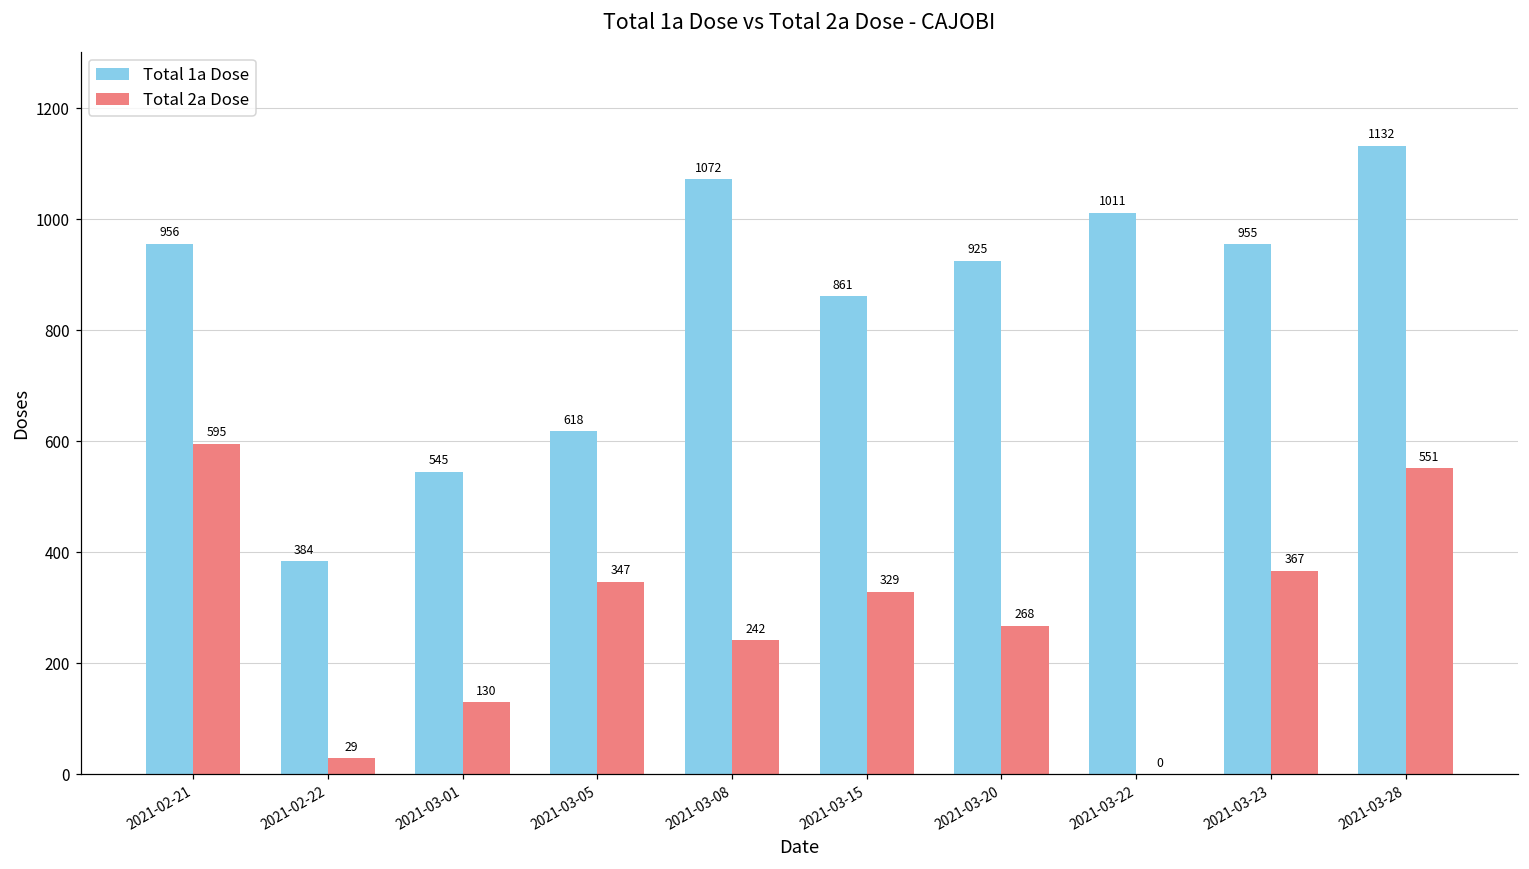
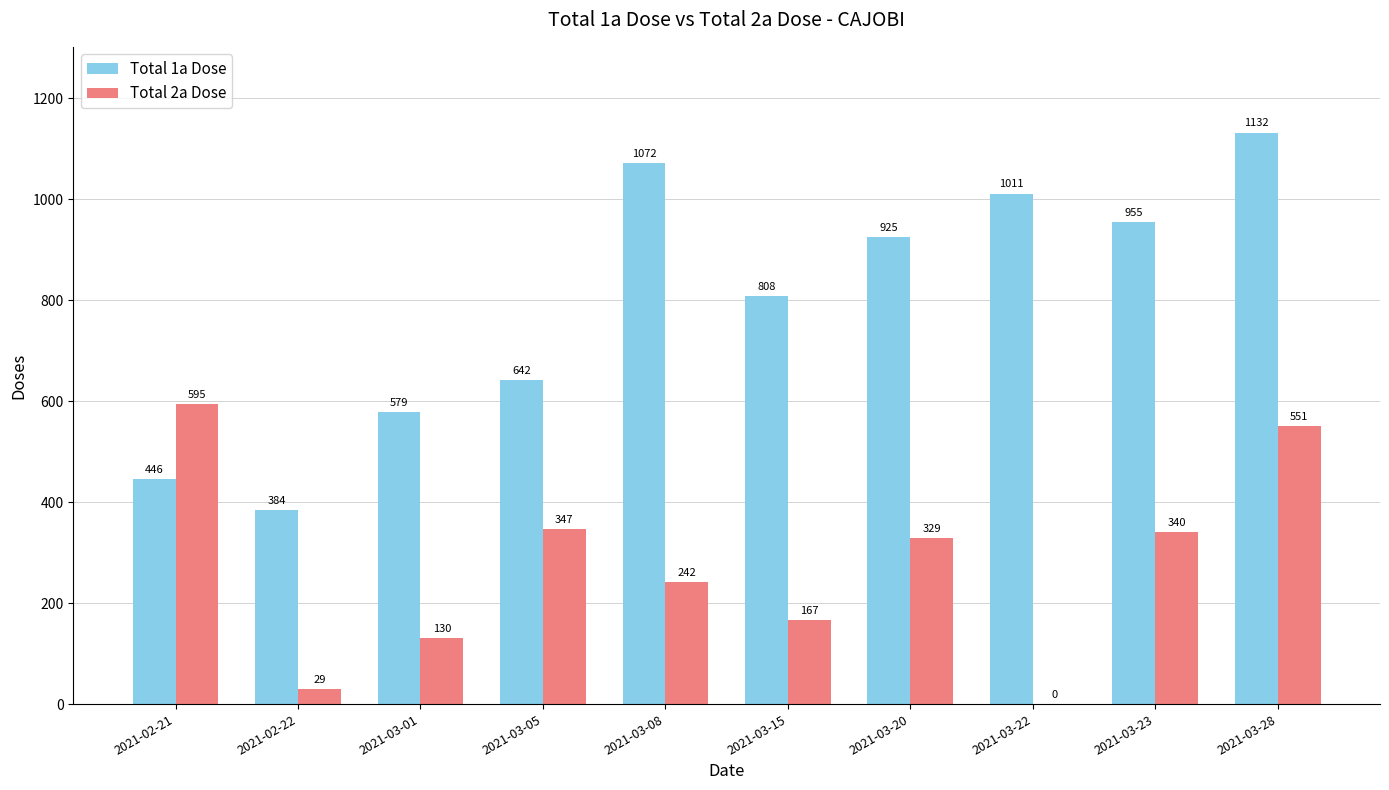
Total 1a Dose, 2021-02-21: 956 -> 446
Total 1a Dose, 2021-03-01: 545 -> 579
Total 1a Dose, 2021-03-05: 618 -> 642
Total 1a Dose, 2021-03-15: 861 -> 808
Total 2a Dose, 2021-03-15: 329 -> 167
Total 2a Dose, 2021-03-20: 268 -> 329
Total 2a Dose, 2021-03-23: 367 -> 340
